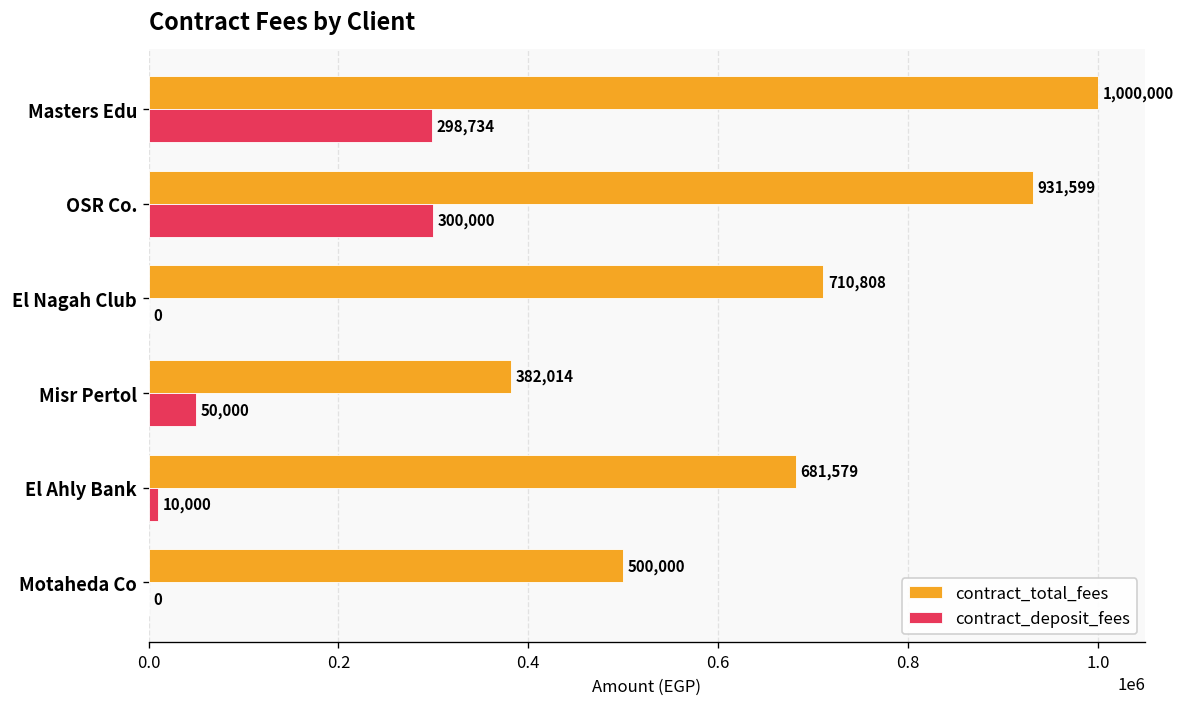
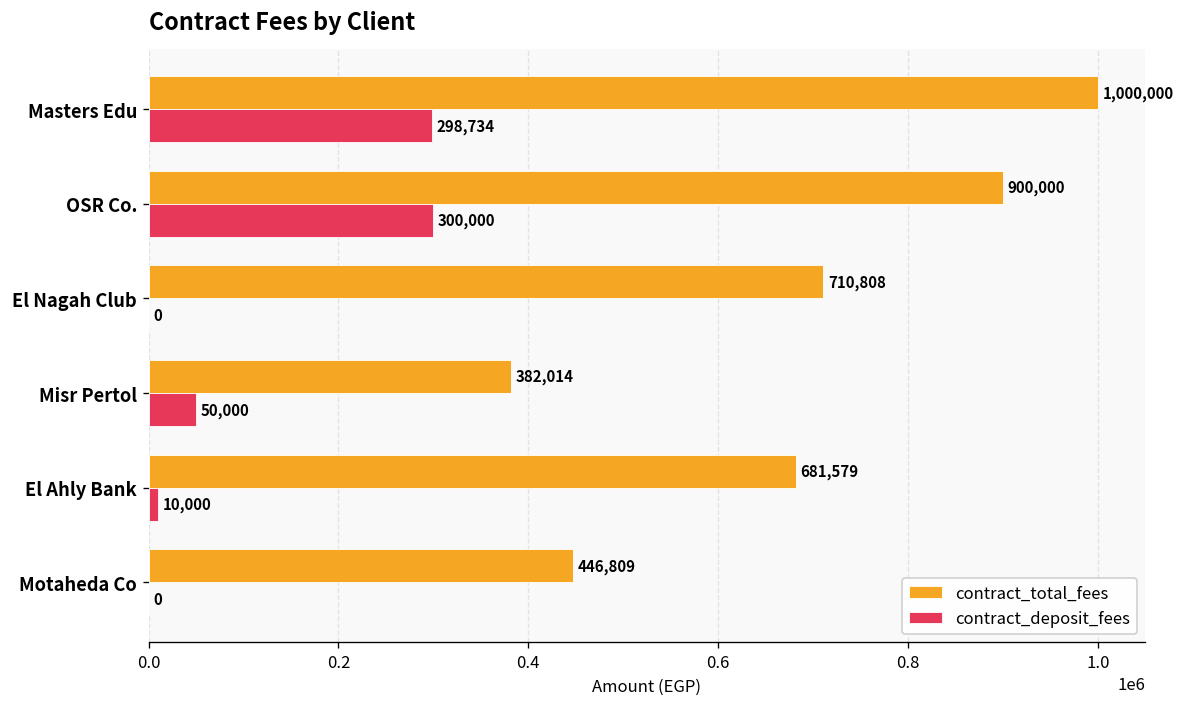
contract_total_fees, OSR Co.: 931,599 -> 900,000
contract_total_fees, Motaheda Co: 500,000 -> 446,809
